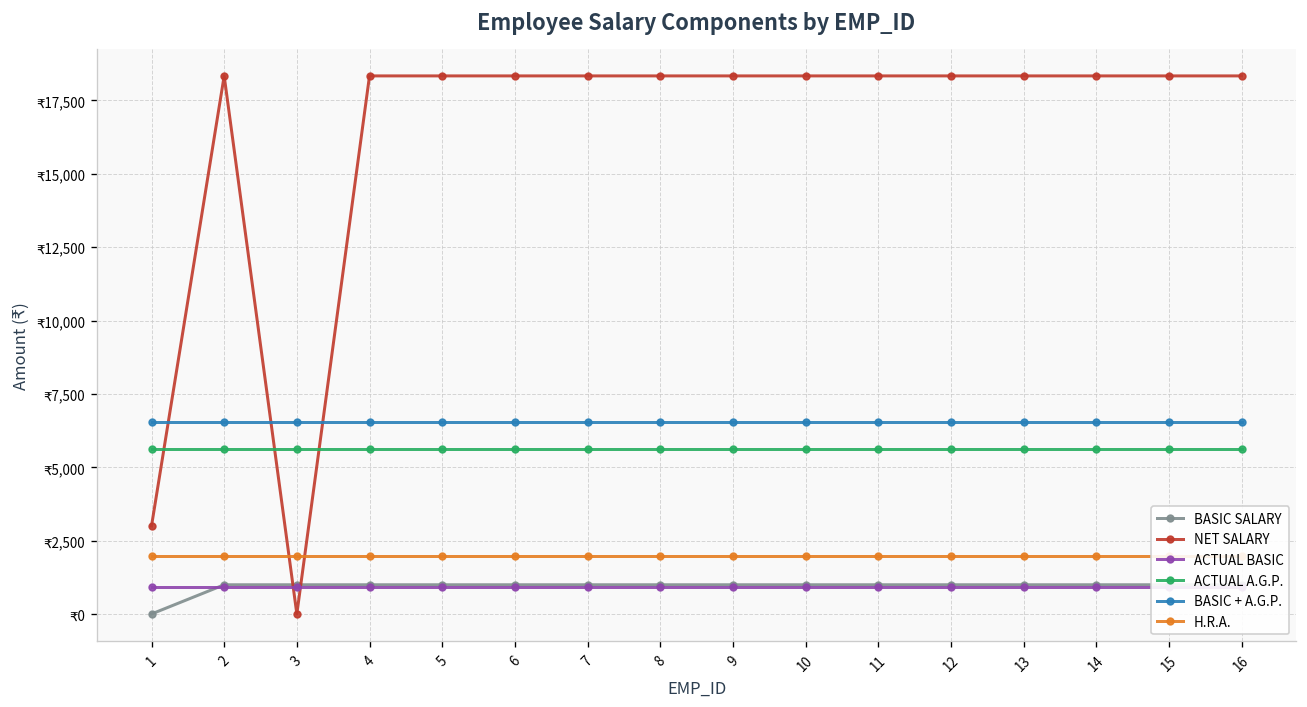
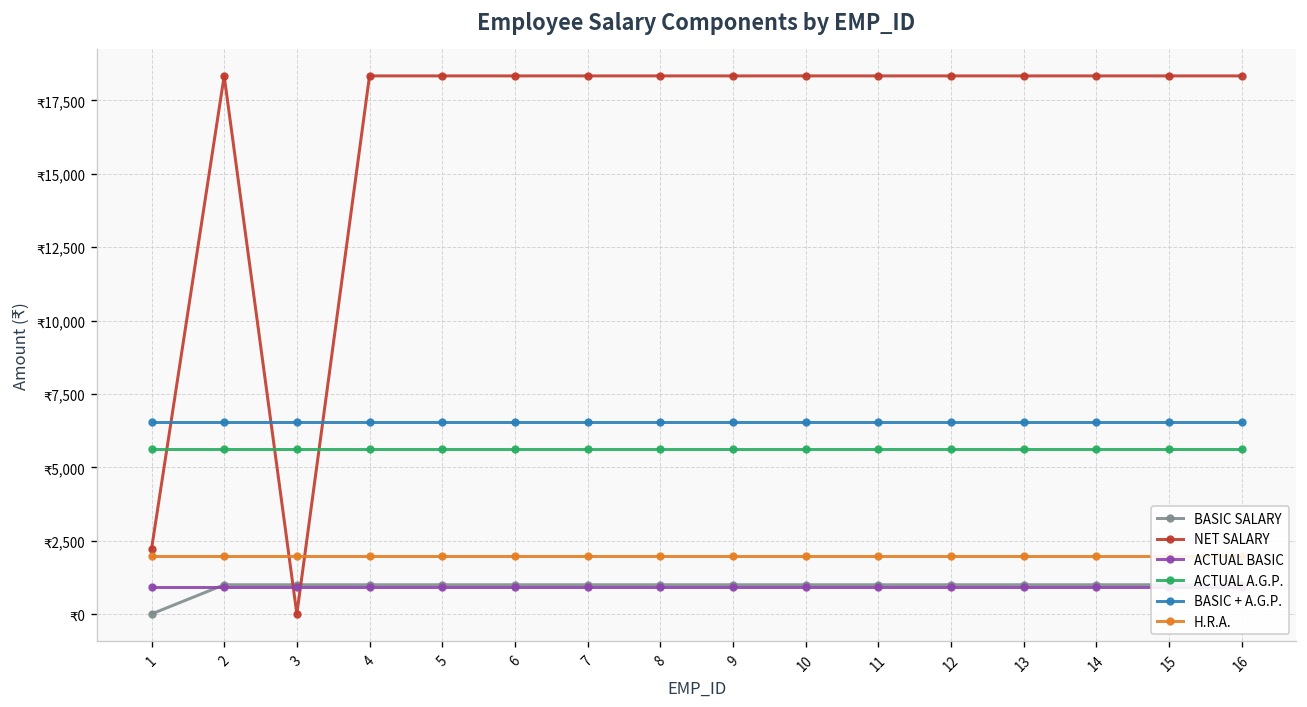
NET SALARY, 1: ₹3,000 -> ₹2,200
